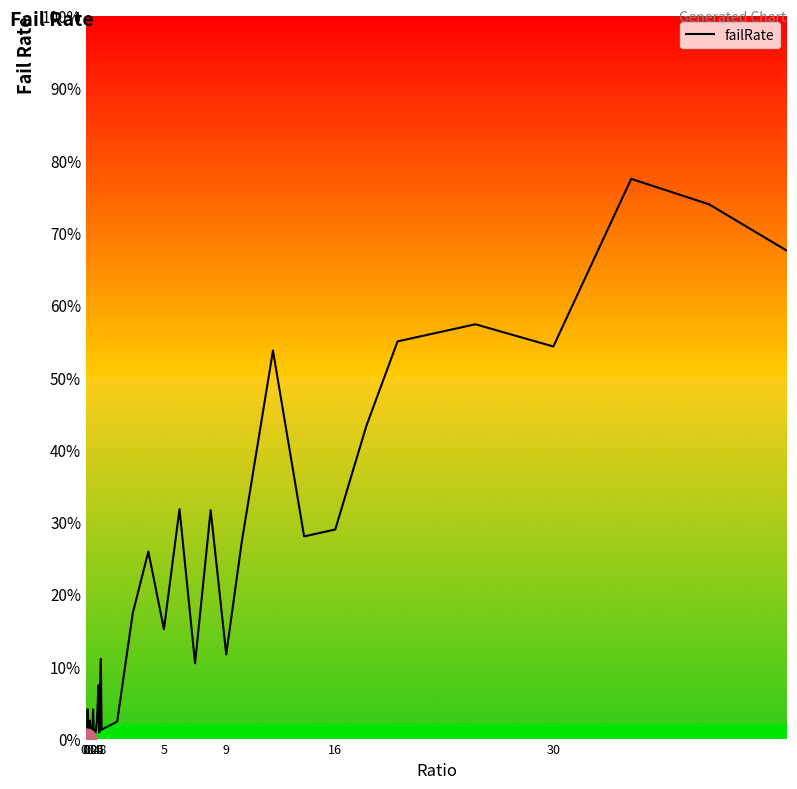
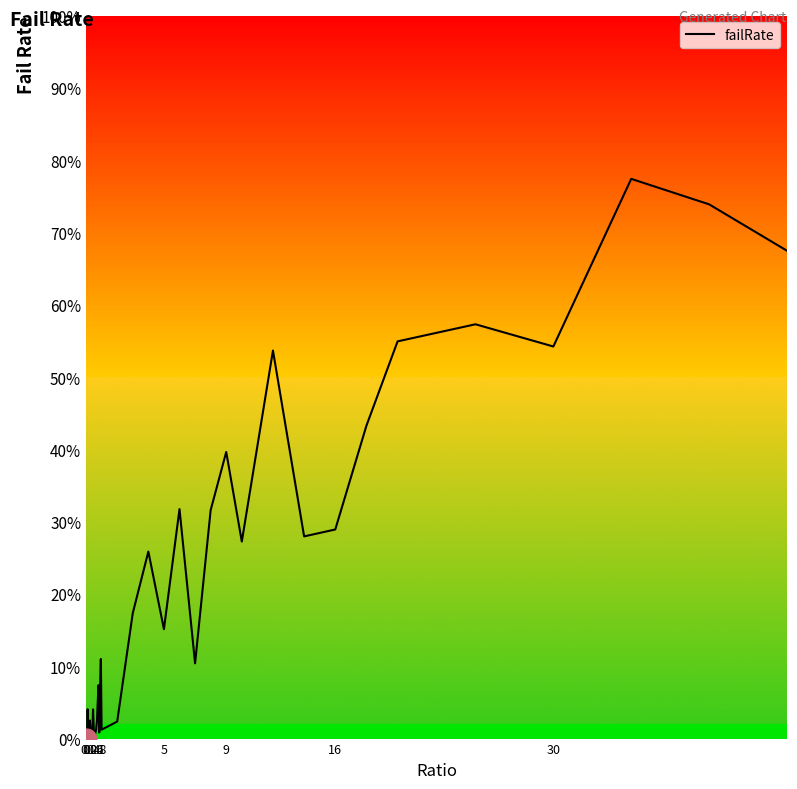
failRate, 9: 12% -> 40%
